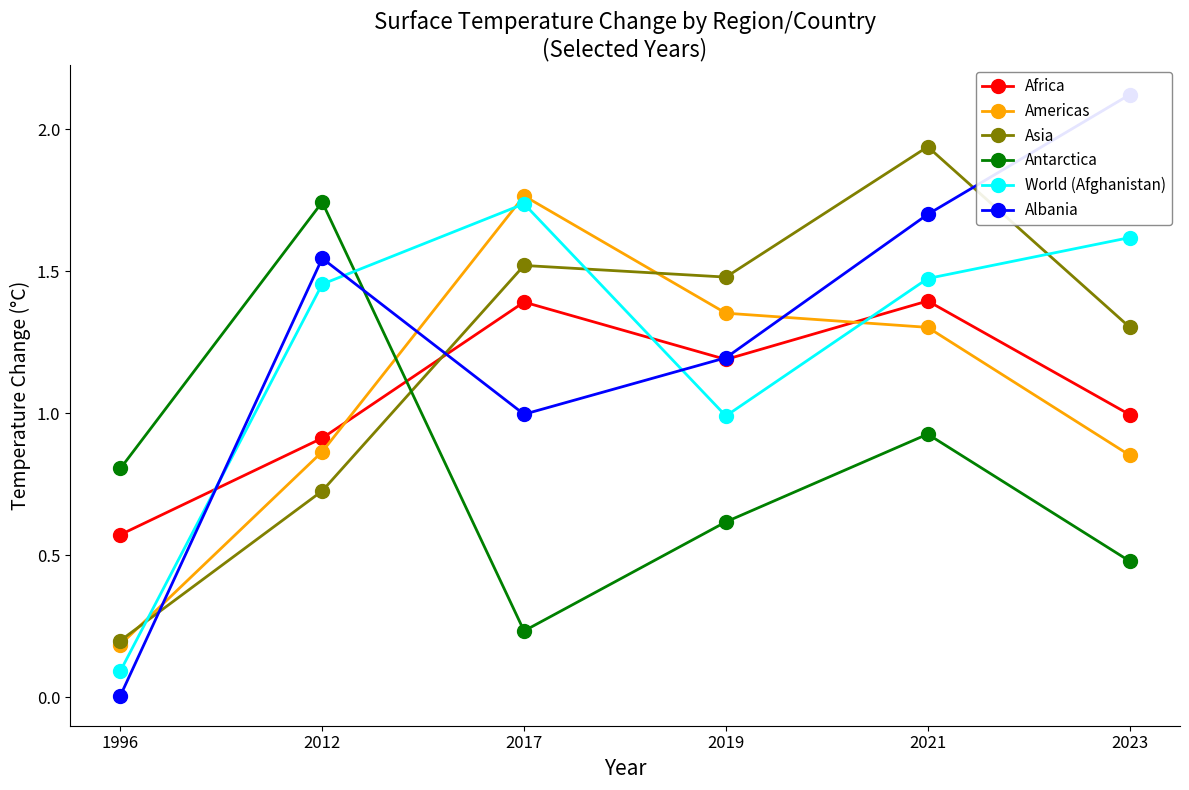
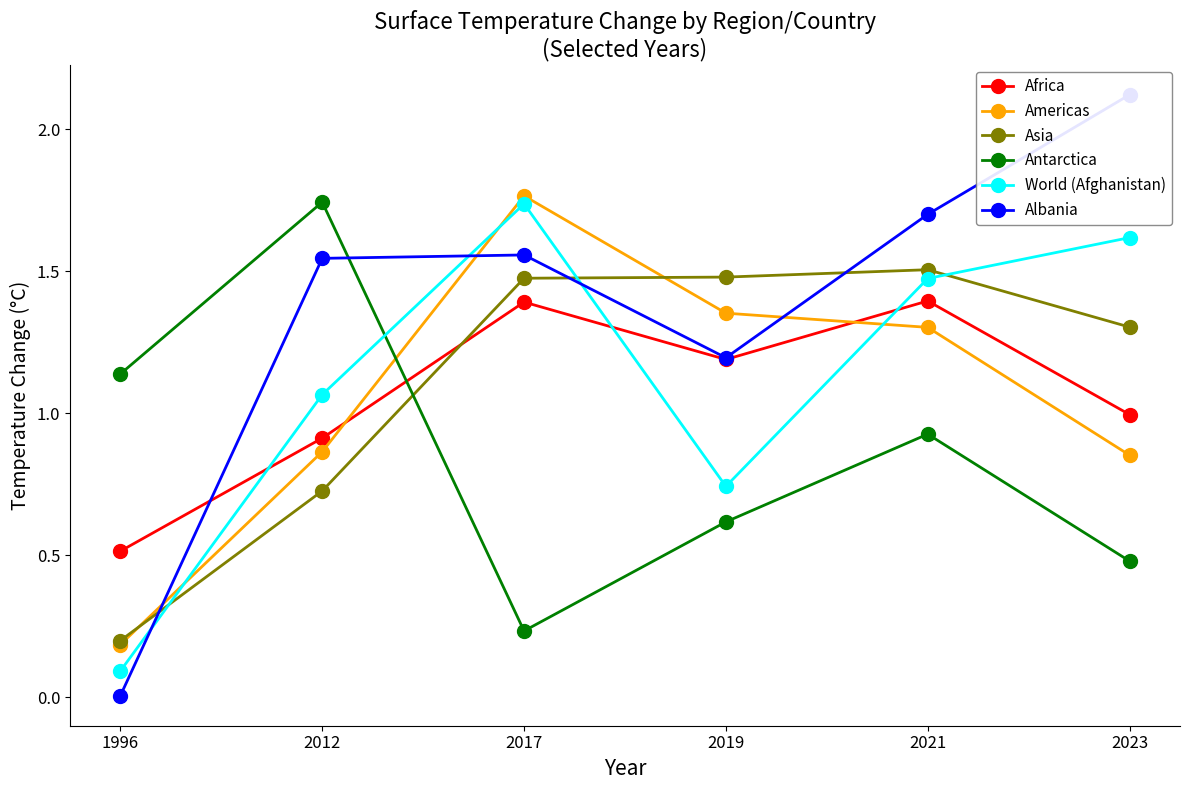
Africa, 1996: 0.57 -> 0.52
Antarctica, 1996: 0.81 -> 1.14
World (Afghanistan), 2012: 1.46 -> 1.07
Asia, 2017: 1.52 -> 1.48
Albania, 2017: 1.00 -> 1.56
World (Afghanistan), 2019: 0.99 -> 0.74
Asia, 2021: 1.94 -> 1.51
